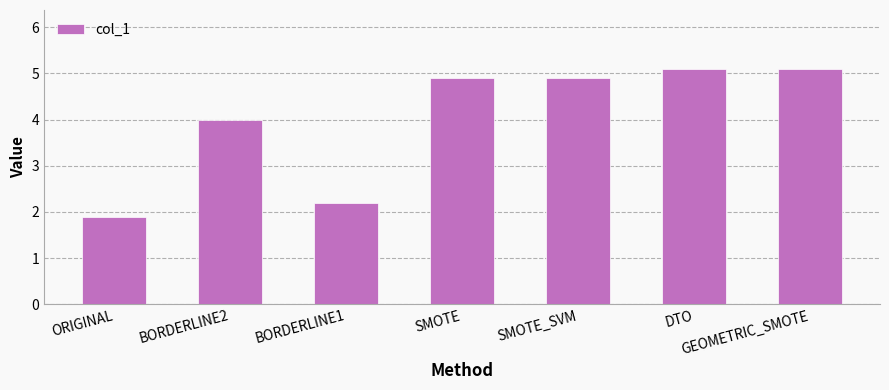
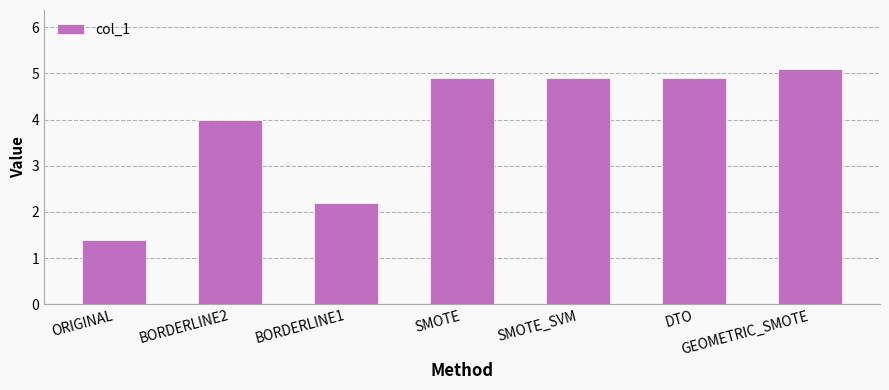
ORIGINAL: 1.9 -> 1.4
DTO: 5.1 -> 4.9
